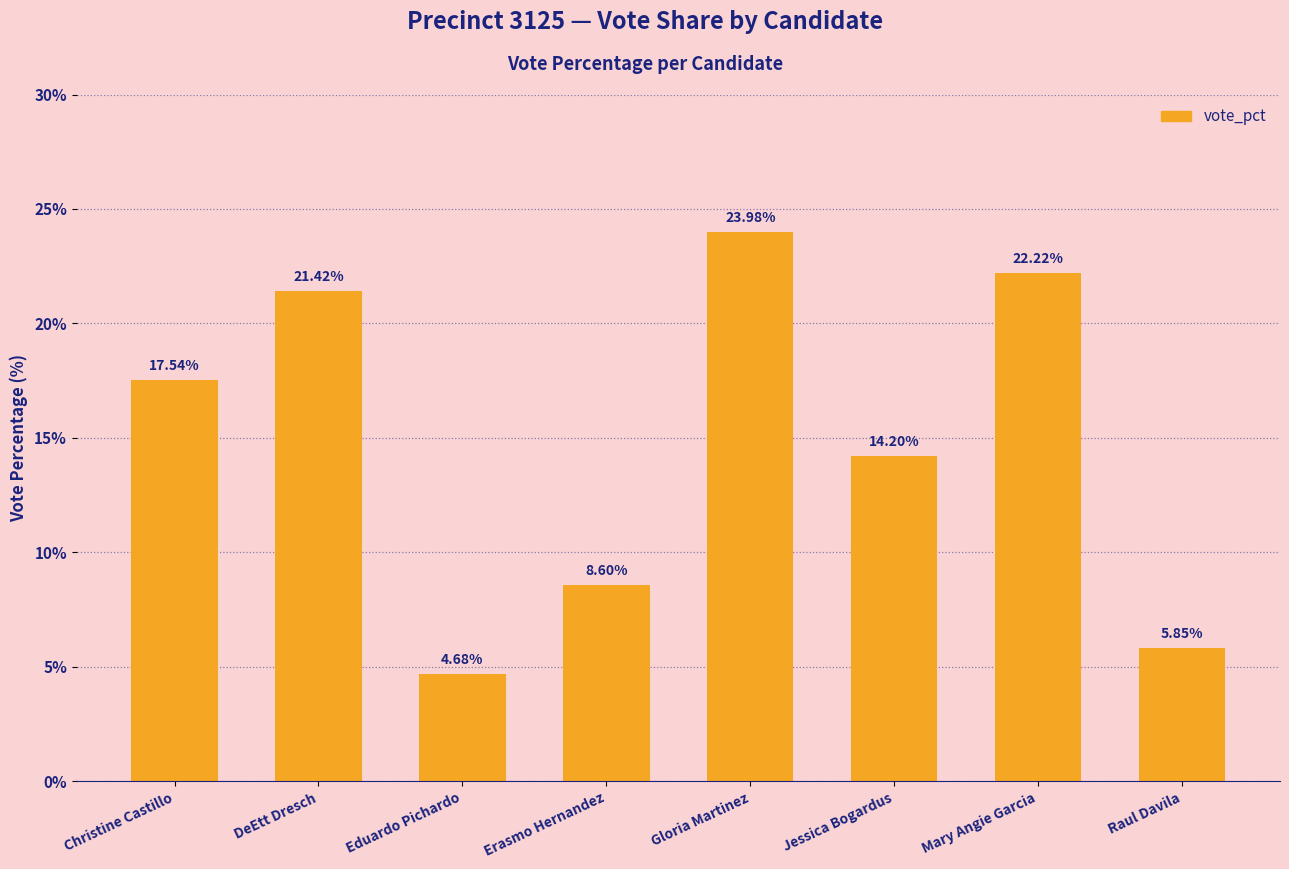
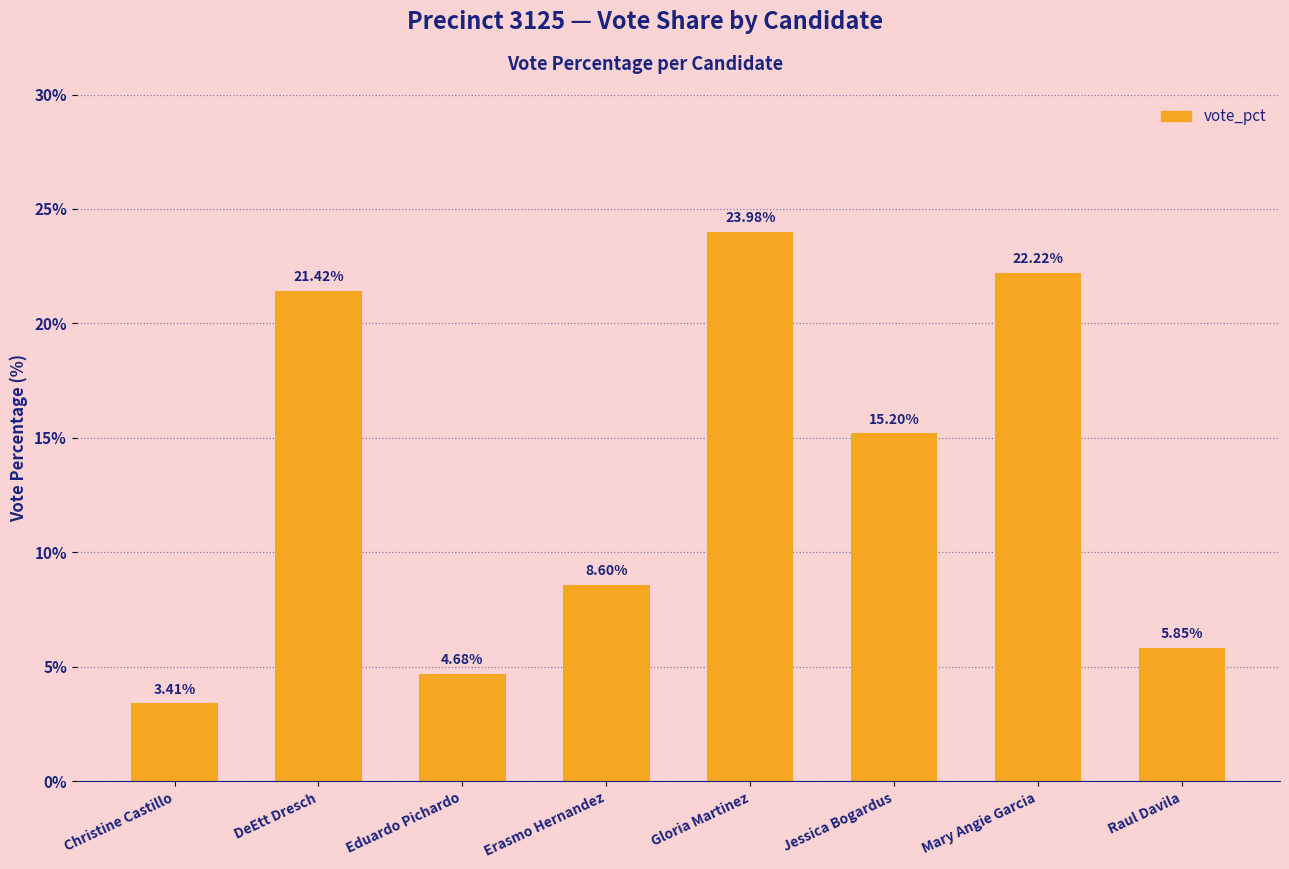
Christine Castillo: 17.54% -> 3.41%
Jessica Bogardus: 14.20% -> 15.20%
